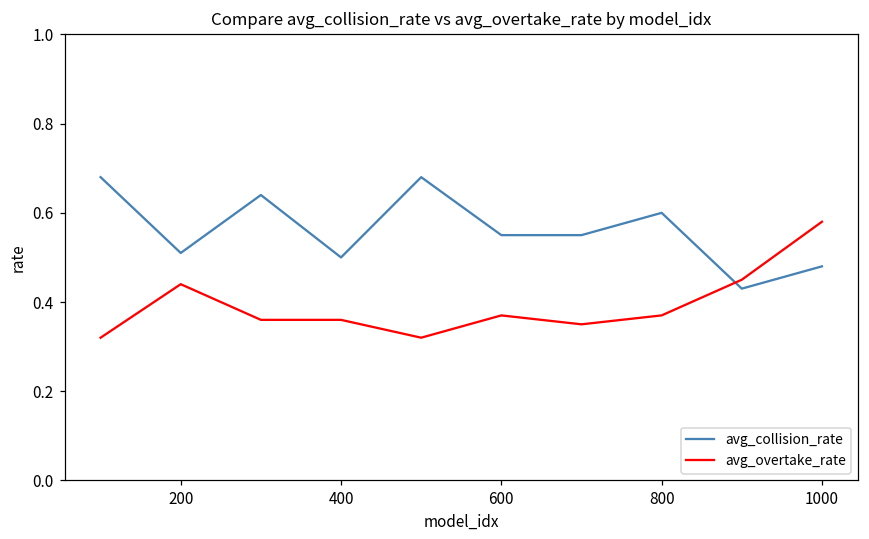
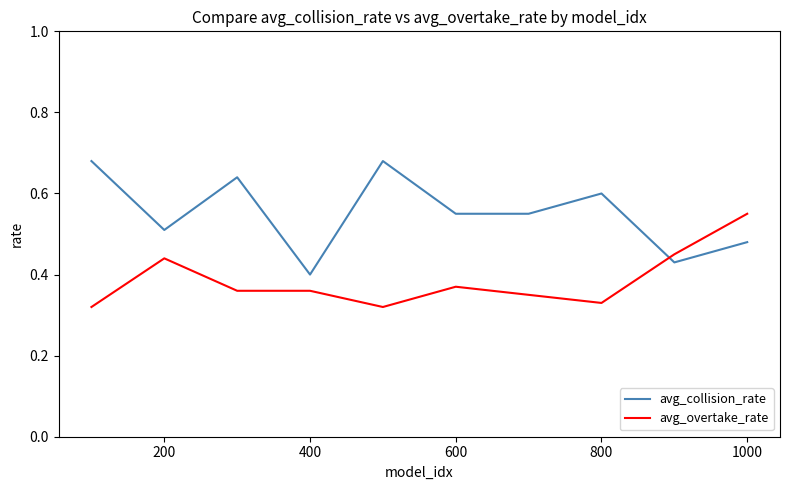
avg_collision_rate, 400: 0.5 -> 0.4
avg_overtake_rate, 800: 0.37 -> 0.33
avg_overtake_rate, 1000: 0.58 -> 0.55
